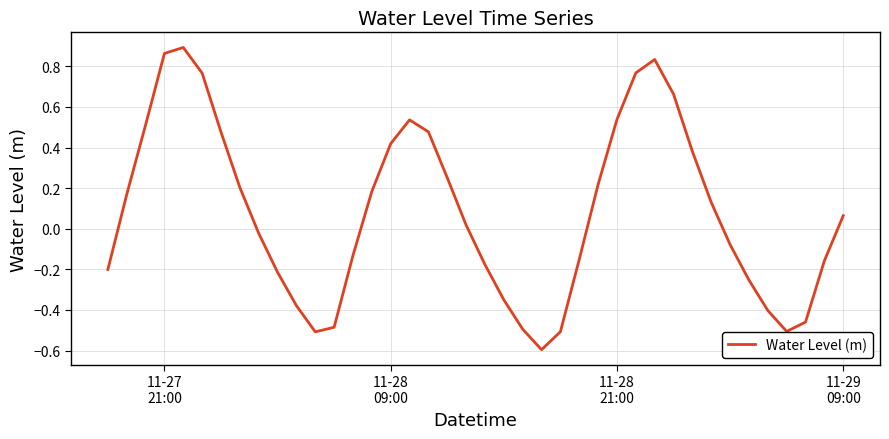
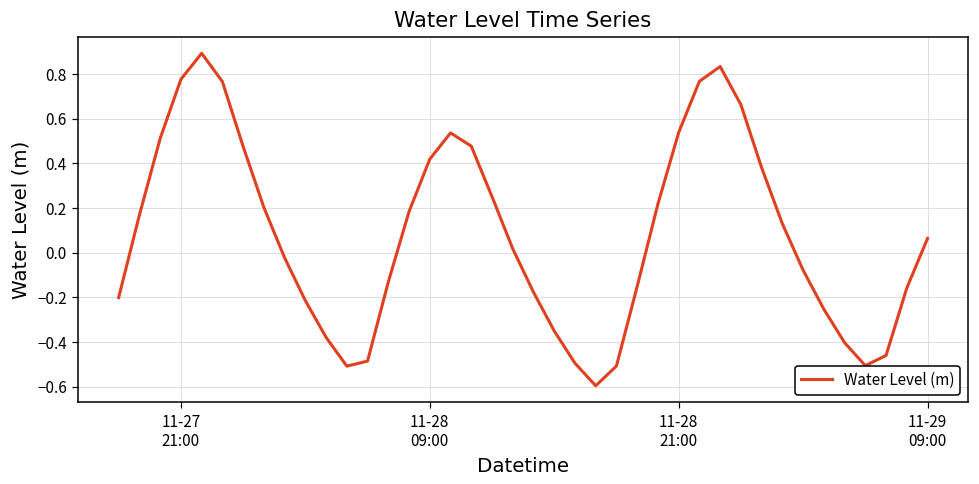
11-27 21:00: 0.86 -> 0.78
